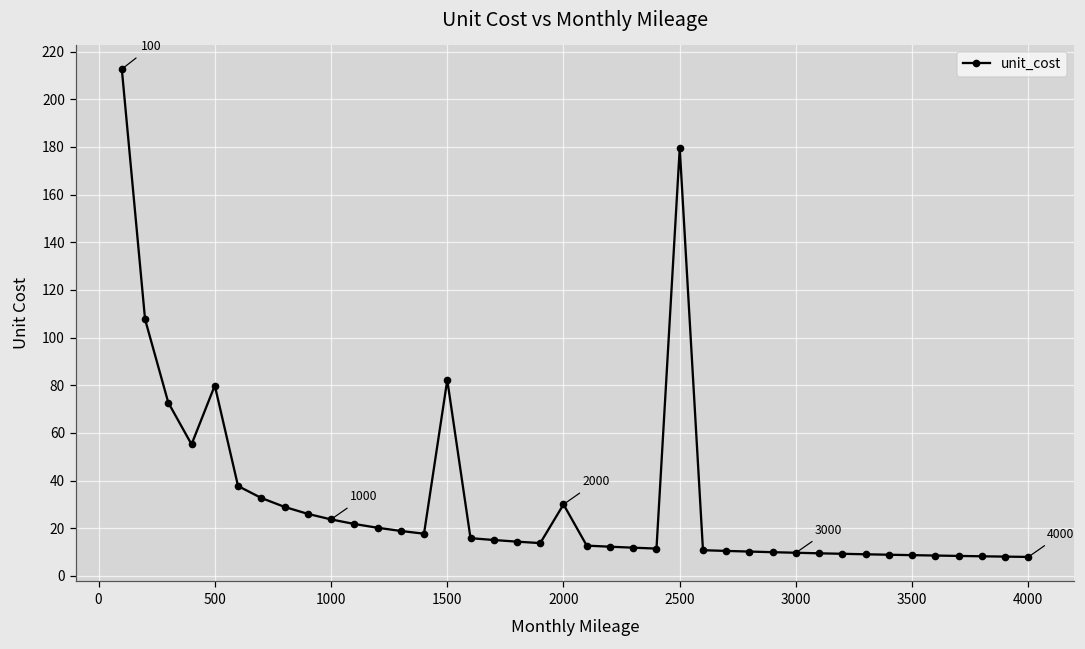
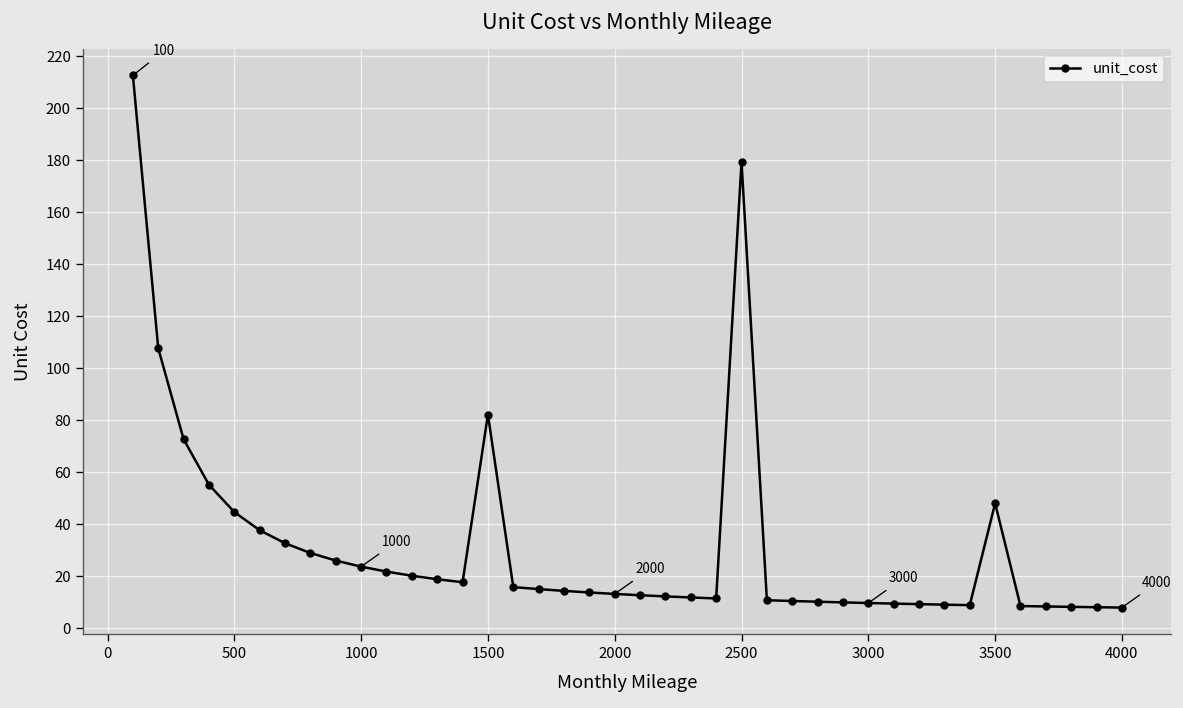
500: 80 -> 45
2000: 30 -> 13
3500: 9 -> 48
